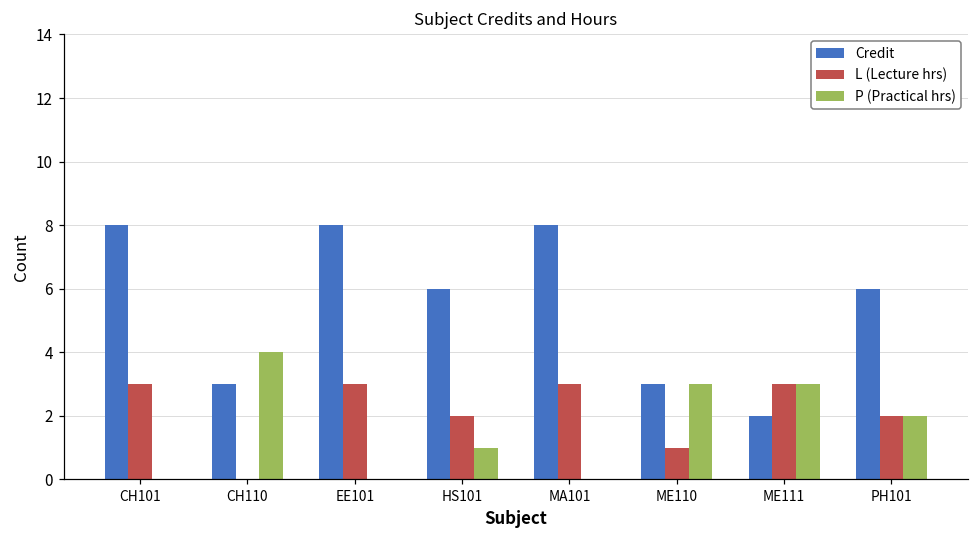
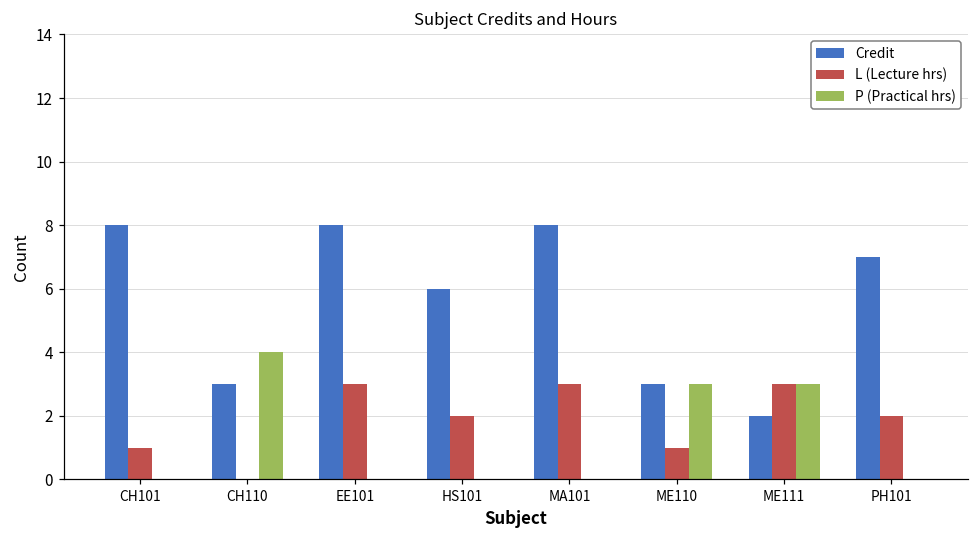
L (Lecture hrs), CH101: 3 -> 1
P (Practical hrs), HS101: 1 -> 0
Credit, PH101: 6 -> 7
P (Practical hrs), PH101: 2 -> 0
